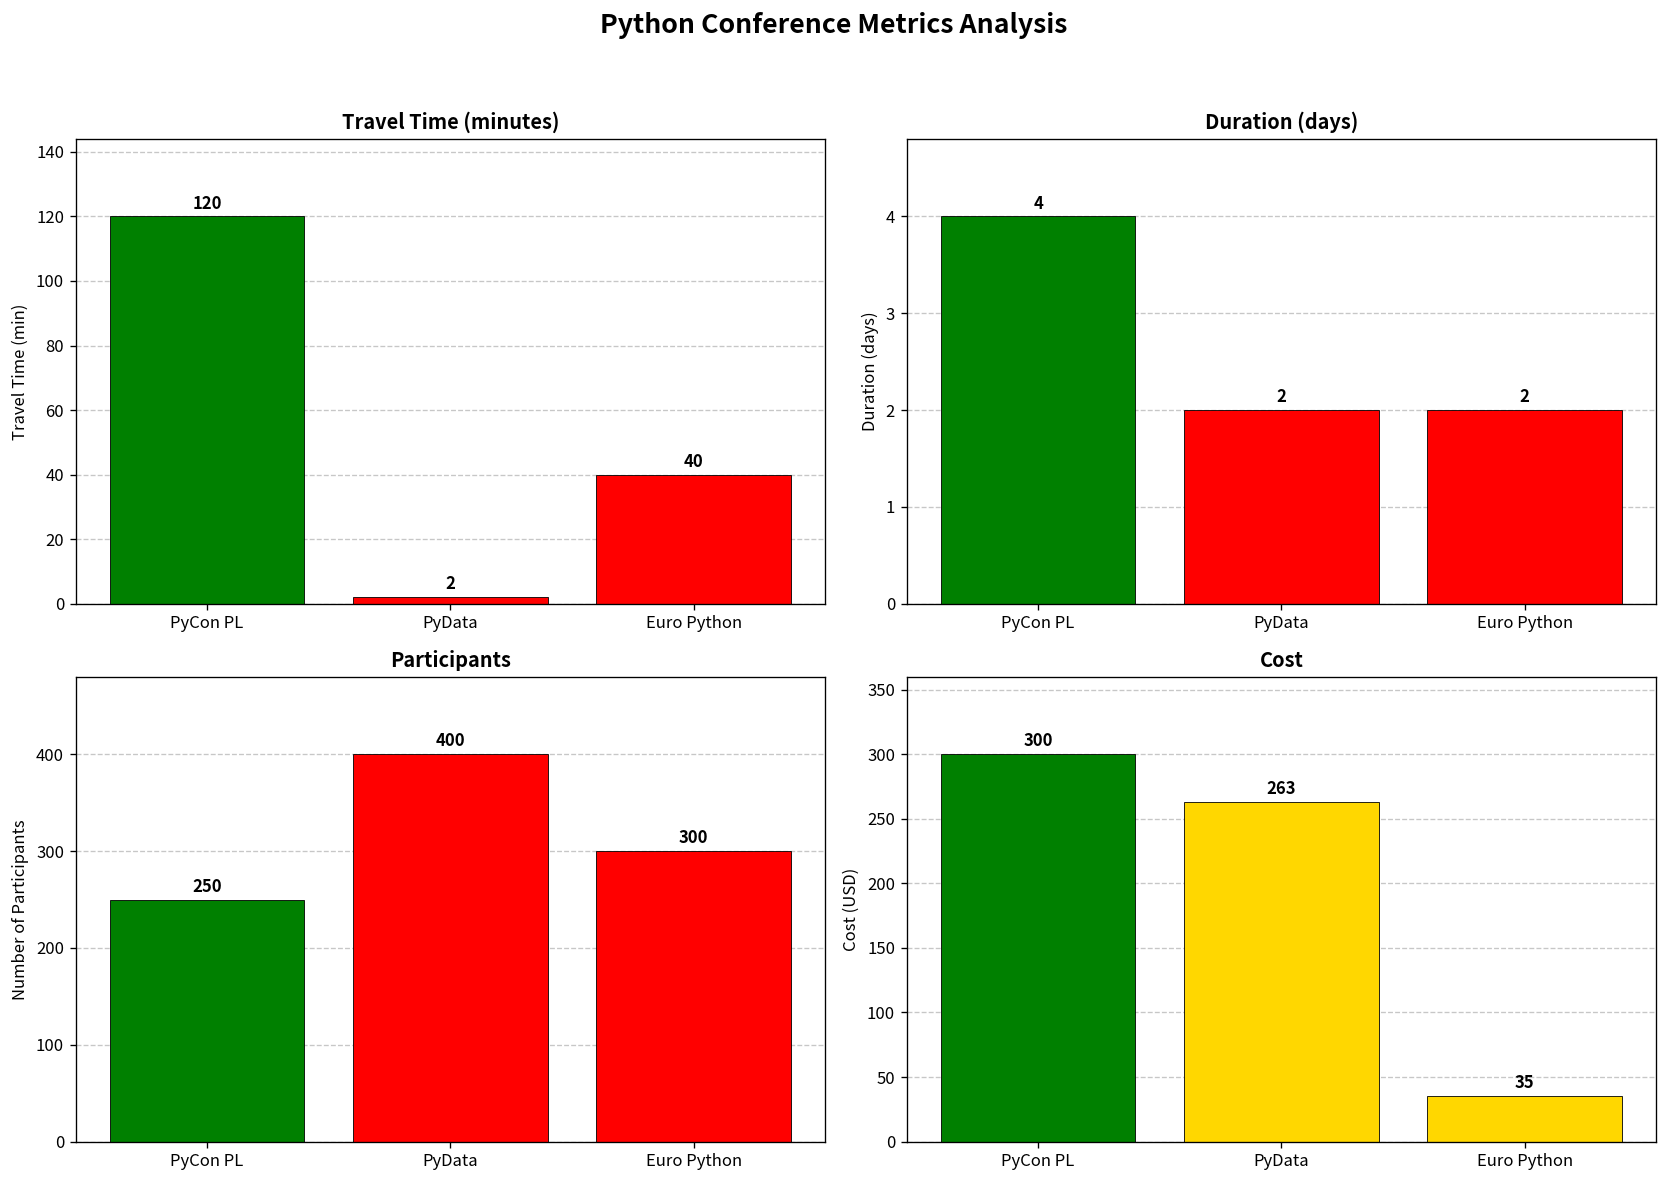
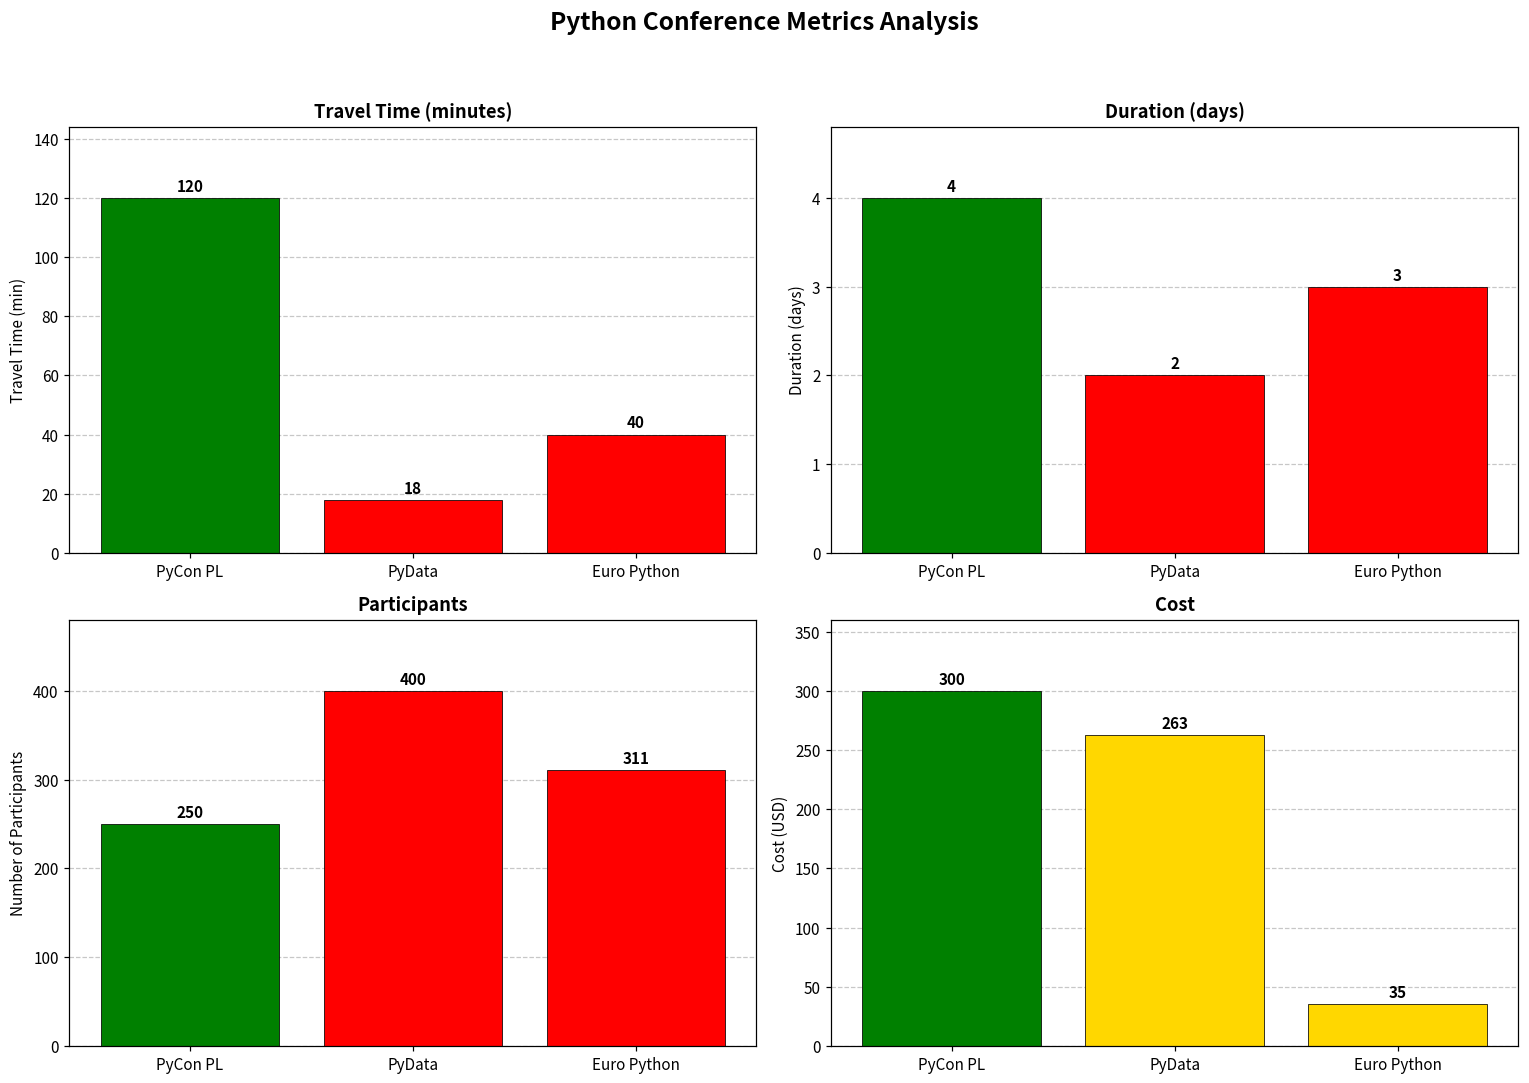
Travel Time (minutes), PyData: 2 -> 18
Duration (days), Euro Python: 2 -> 3
Participants, Euro Python: 300 -> 311
